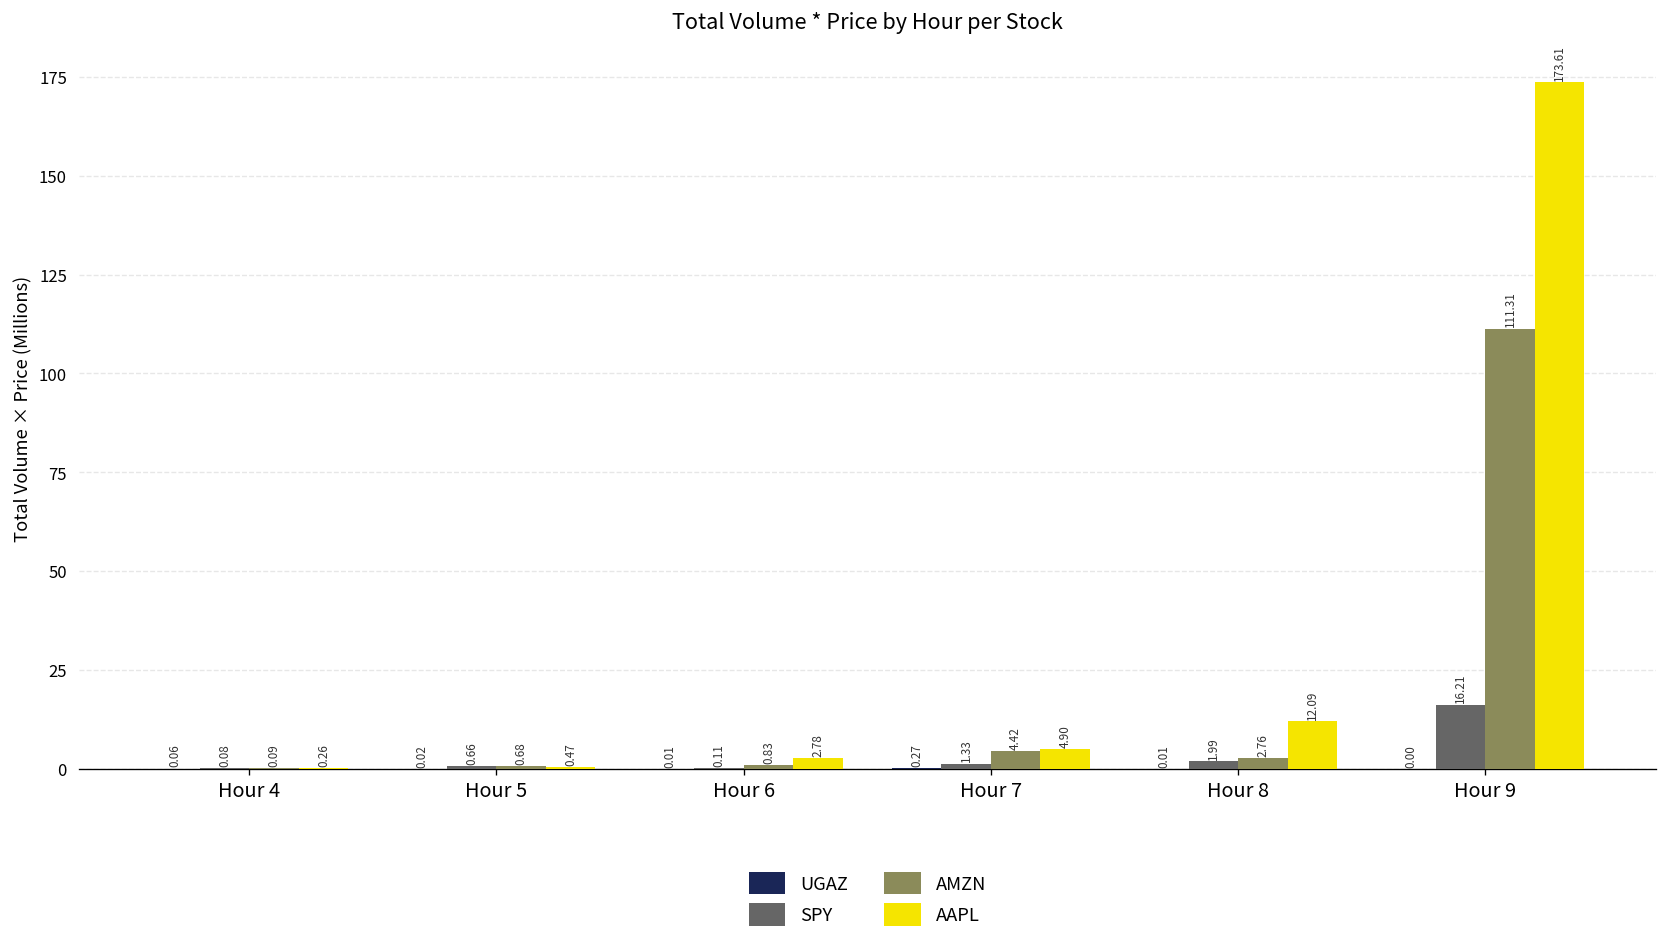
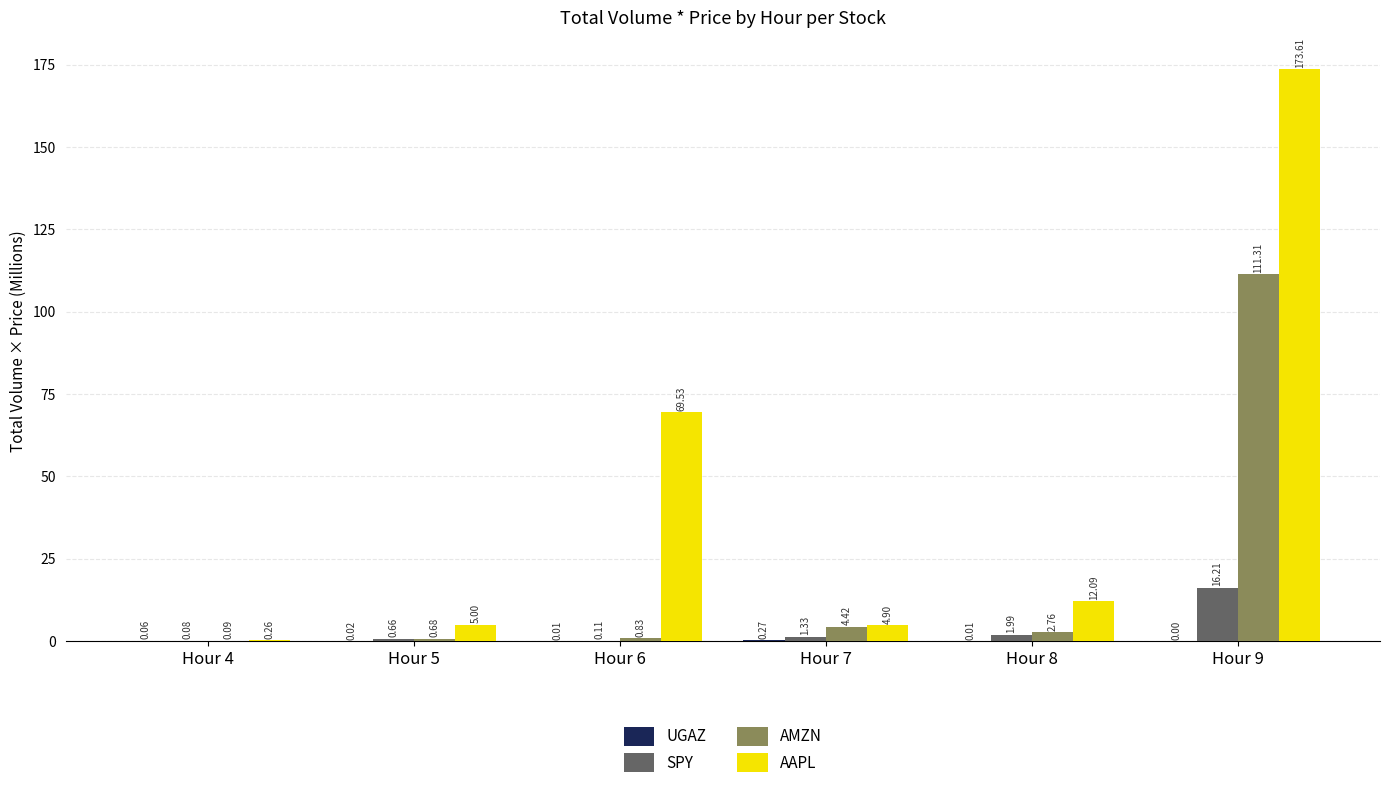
AAPL, Hour 5: 0.47 -> 5.00
AAPL, Hour 6: 2.78 -> 69.53
